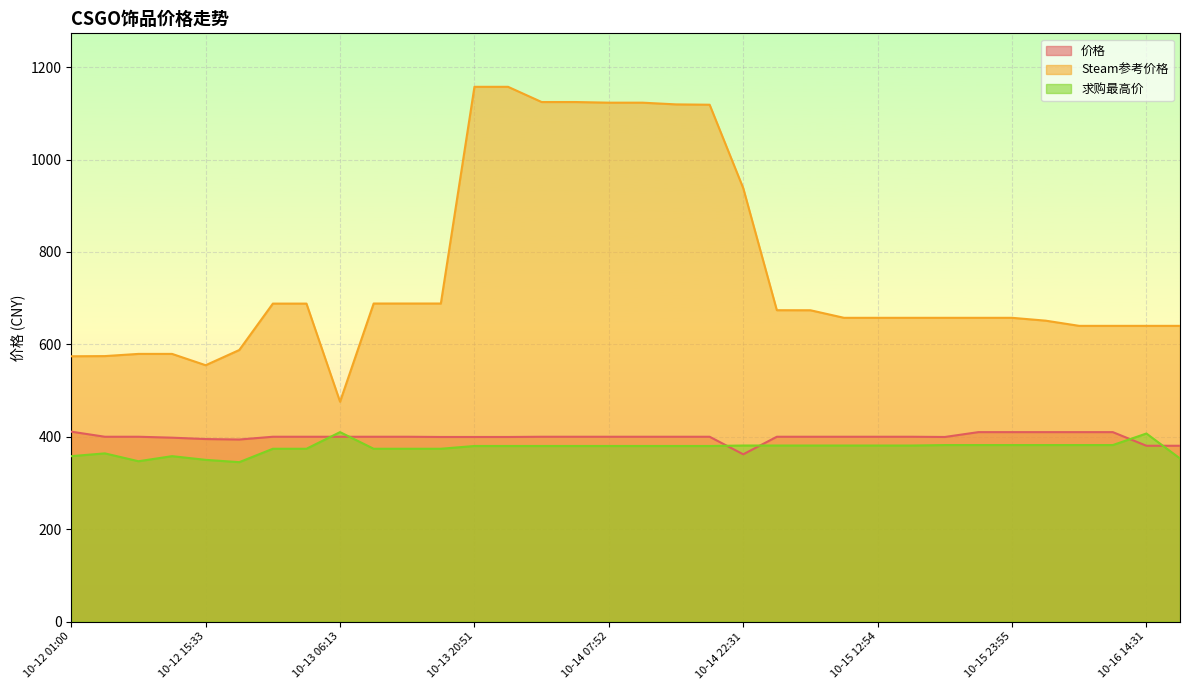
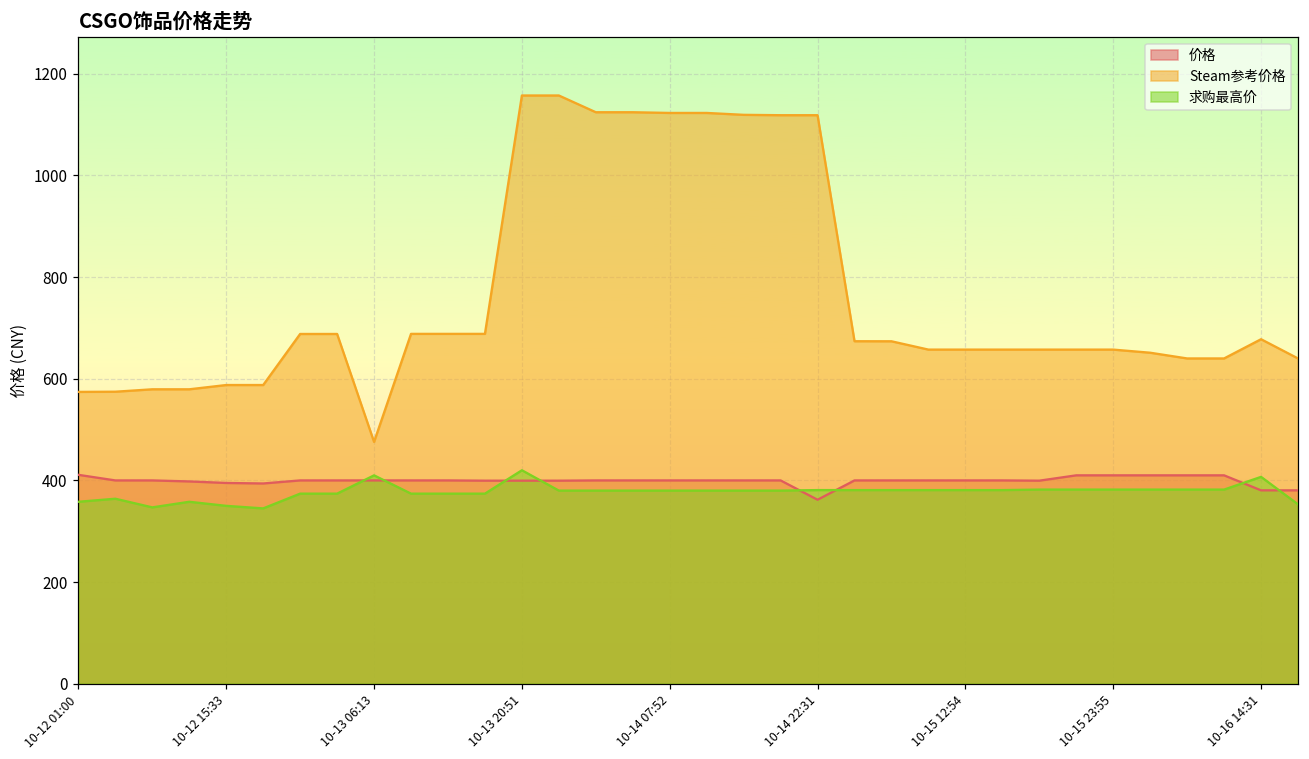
Steam参考价格, 10-12 15:33: 550 -> 590
求购最高价, 10-13 20:51: 380 -> 420
Steam参考价格, 10-14 22:31: 940 -> 1120
Steam参考价格, 10-16 14:31: 640 -> 680
